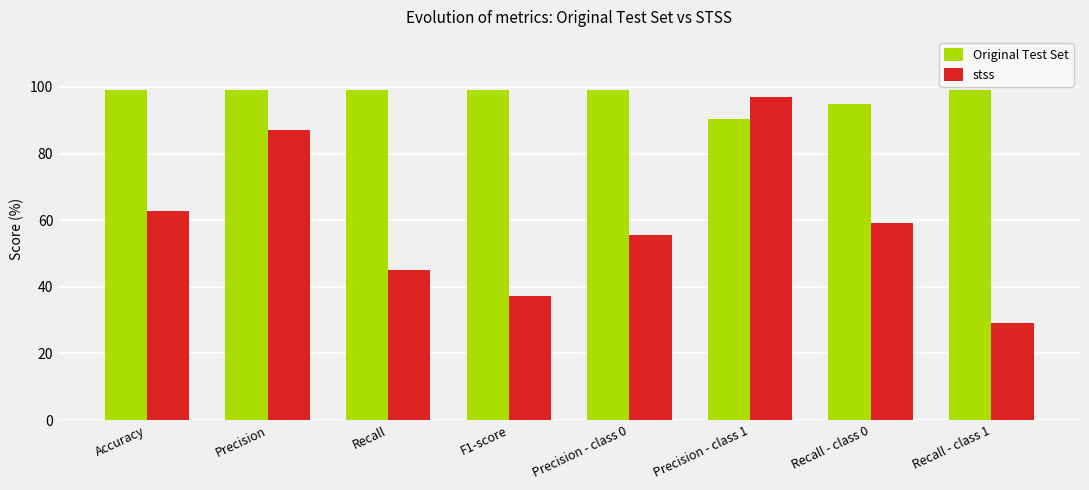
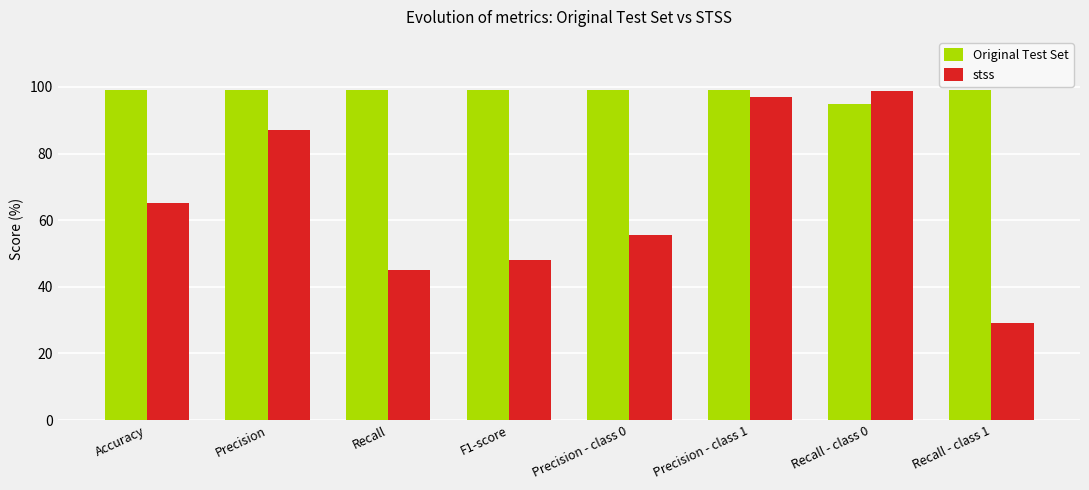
stss, Accuracy: 63 -> 65
stss, F1-score: 37 -> 48
Original Test Set, Precision - class 1: 90 -> 99
stss, Recall - class 0: 59 -> 99
